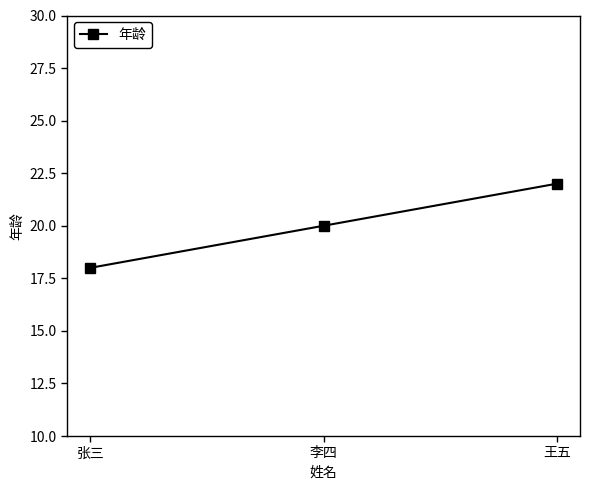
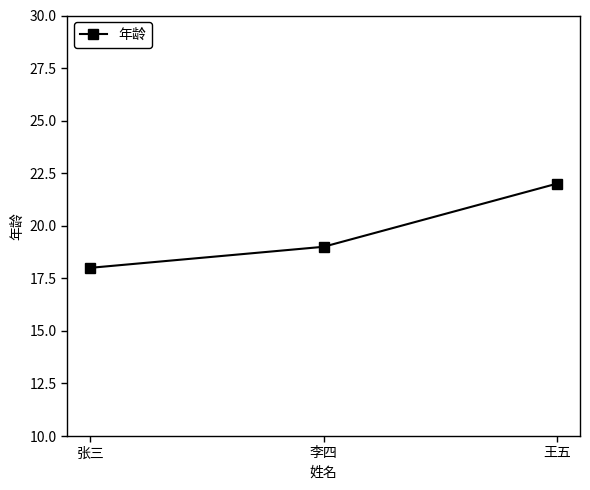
李四: 20 -> 19
